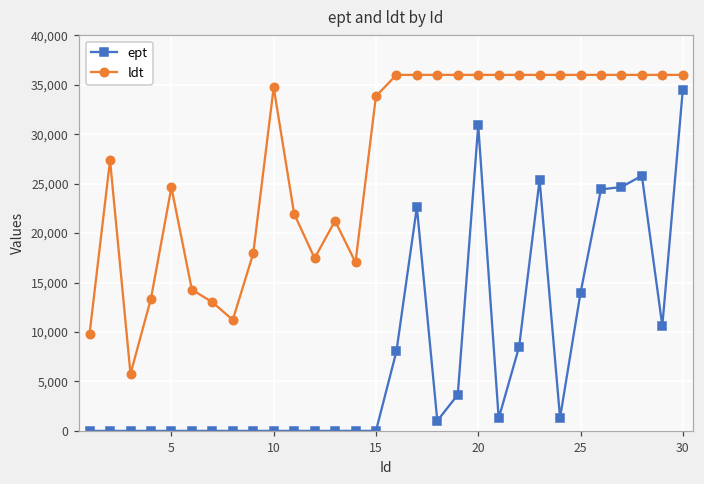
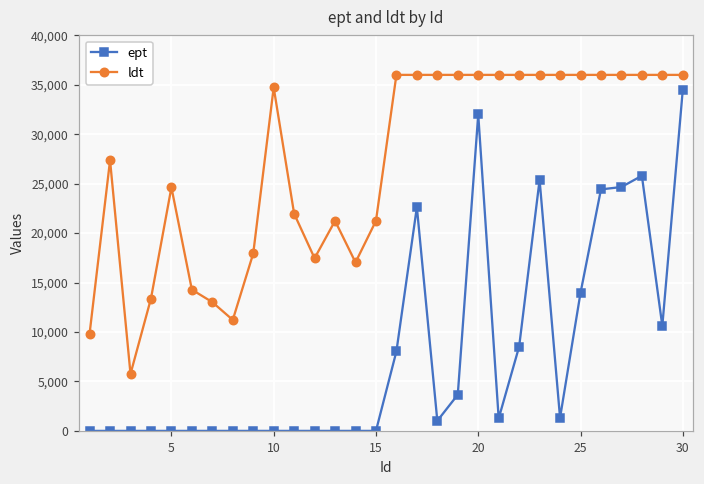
ldt, 15: 34,000 -> 21,000
ept, 20: 31,000 -> 32,000
